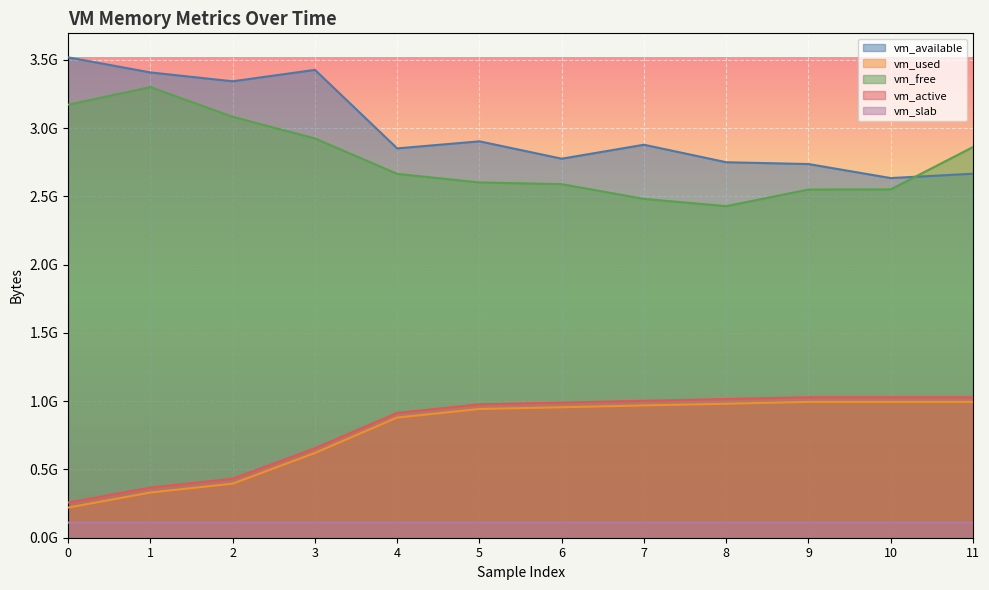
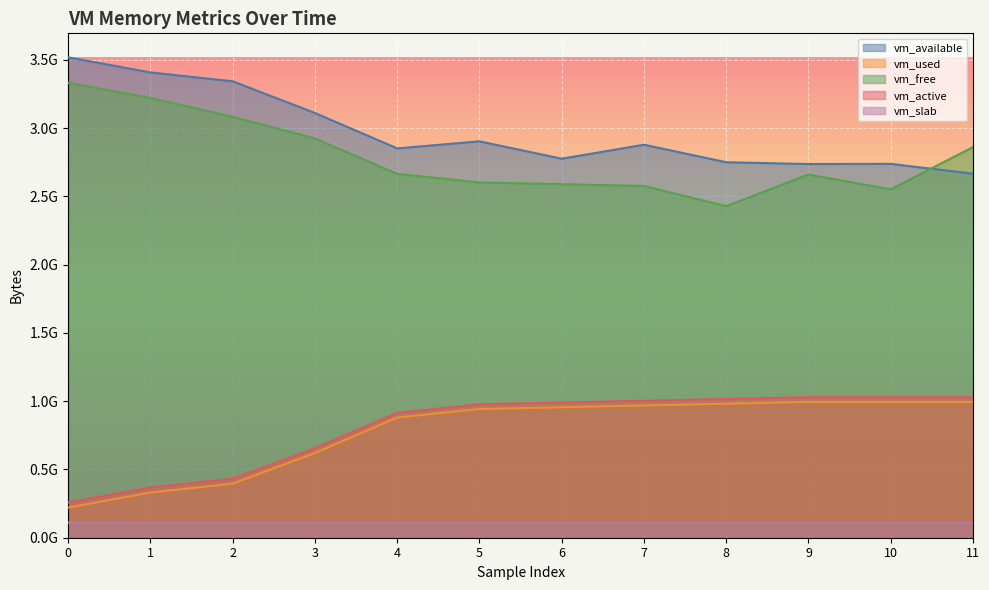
vm_free, 0: 3170000000 -> 3330000000
vm_free, 1: 3300000000 -> 3220000000
vm_available, 3: 3430000000 -> 3110000000
vm_free, 7: 2480000000 -> 2580000000
vm_free, 9: 2550000000 -> 2660000000
vm_available, 10: 2630000000 -> 2740000000
